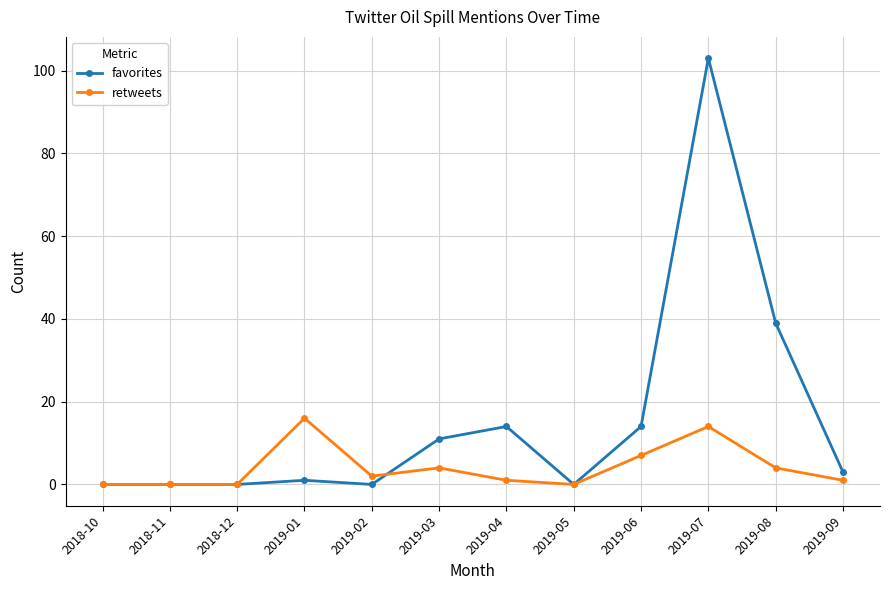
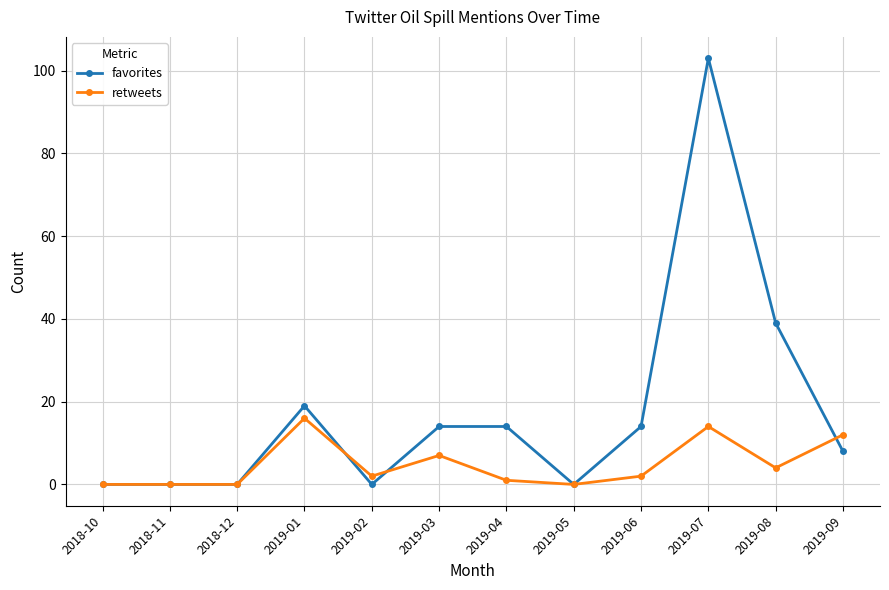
favorites, 2019-01: 1 -> 19
favorites, 2019-03: 11 -> 14
retweets, 2019-03: 4 -> 7
retweets, 2019-06: 7 -> 2
favorites, 2019-09: 3 -> 8
retweets, 2019-09: 1 -> 12
